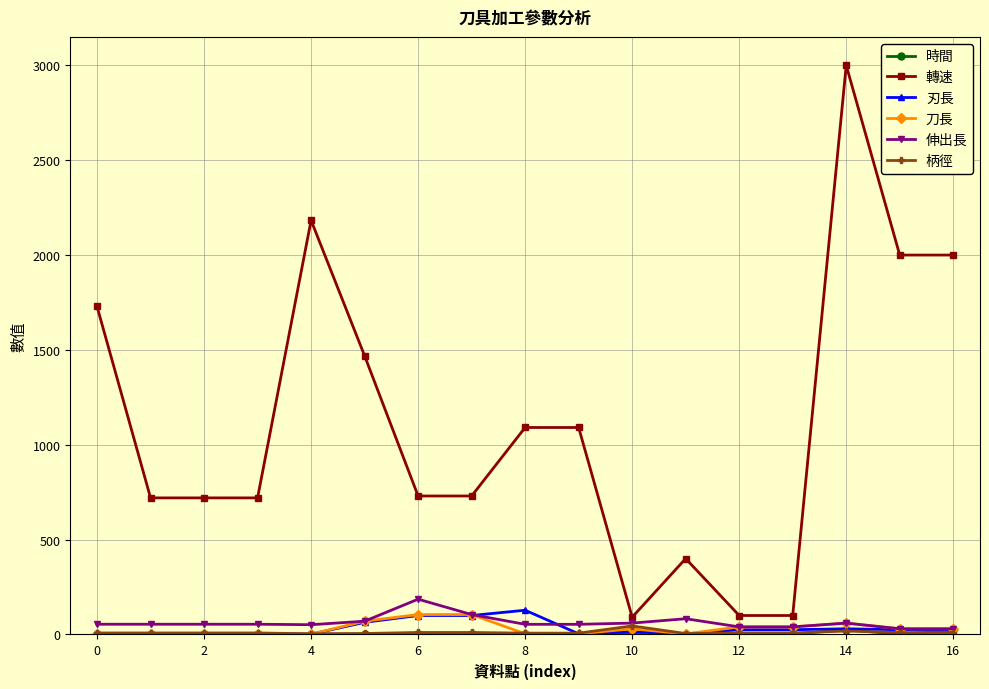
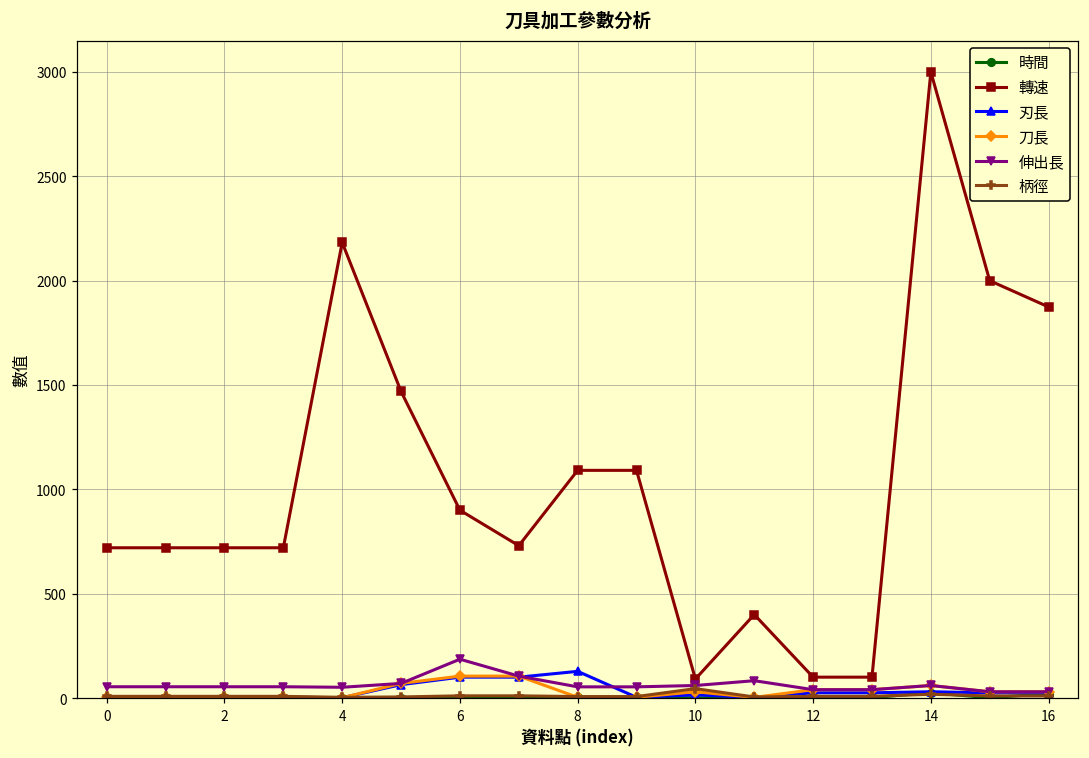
轉速, 0: 1730 -> 720
轉速, 6: 730 -> 900
轉速, 16: 2000 -> 1870
